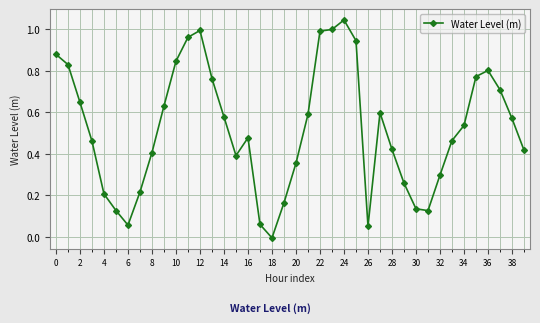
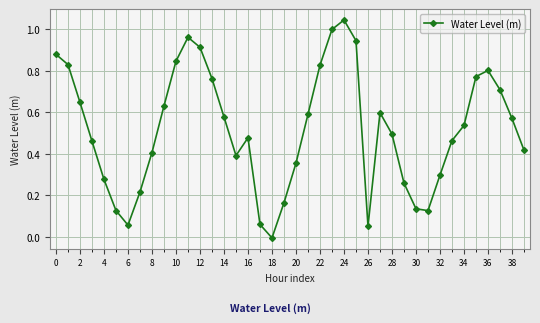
4: 0.21 -> 0.28
12: 0.99 -> 0.91
22: 0.99 -> 0.83
28: 0.42 -> 0.50
